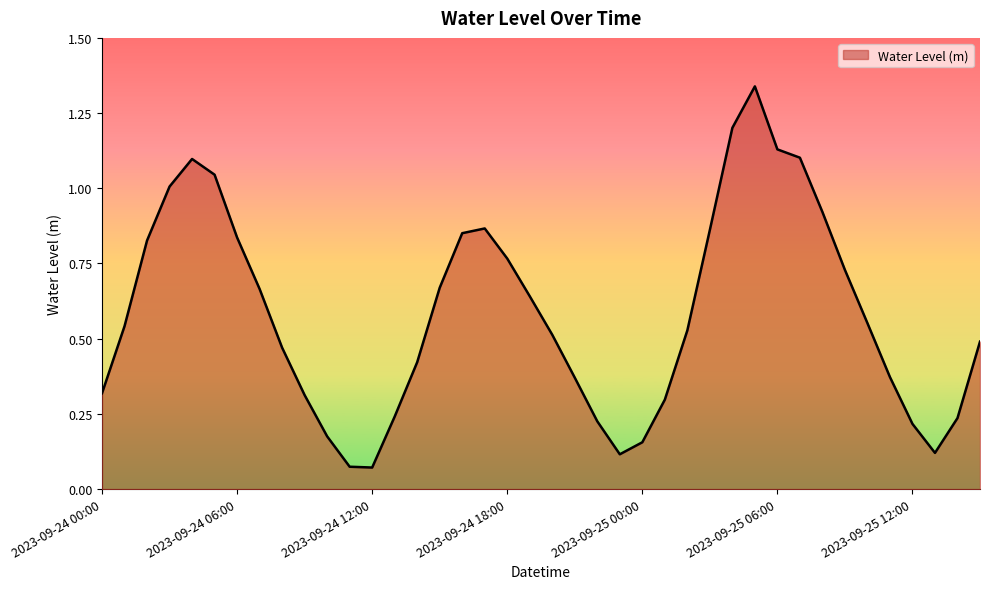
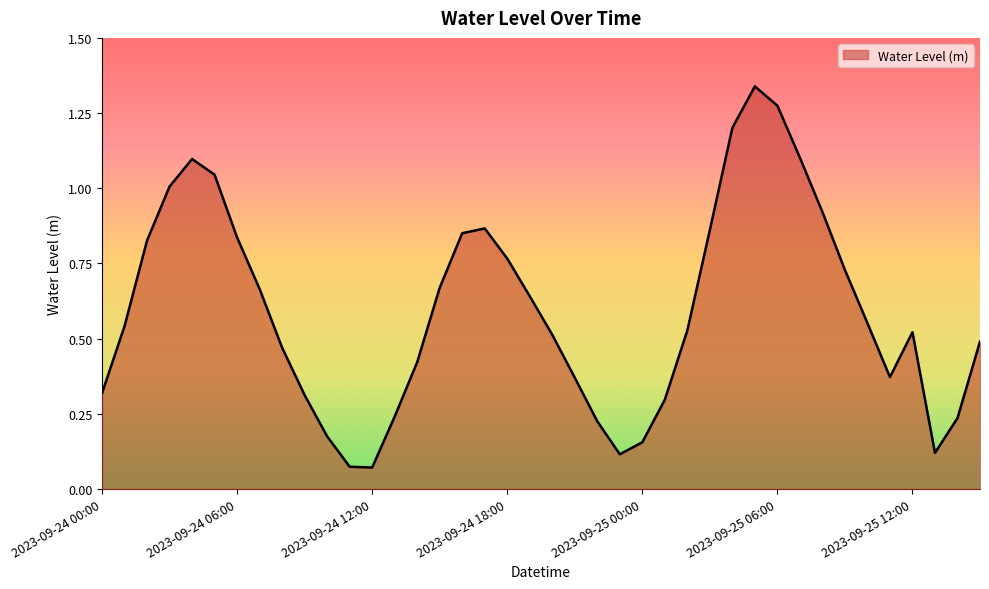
2023-09-25 06:00: 1.13 -> 1.27
2023-09-25 12:00: 0.22 -> 0.52
